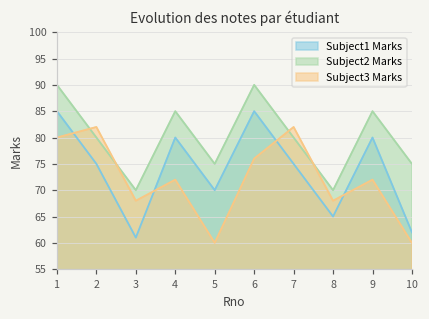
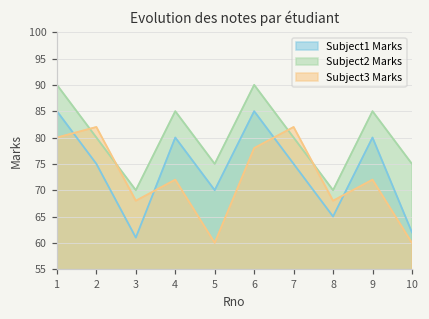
Subject3 Marks, 6: 76 -> 78
